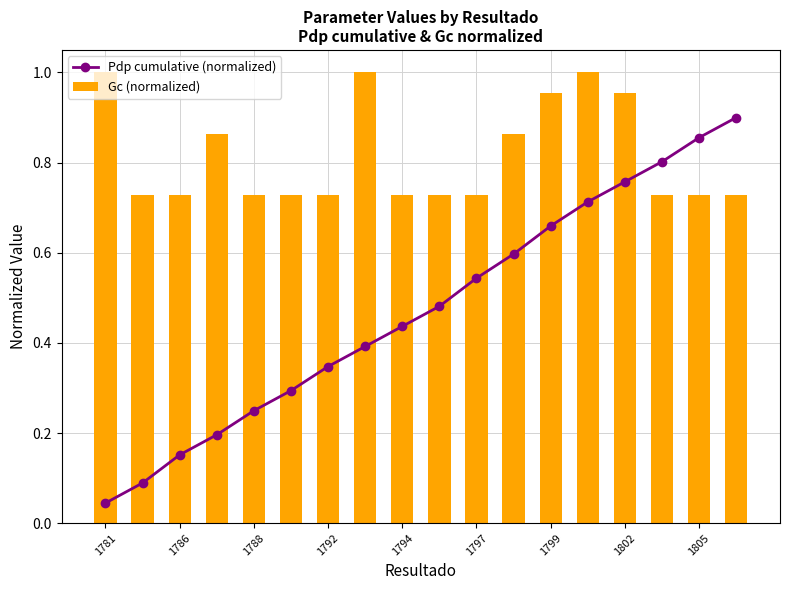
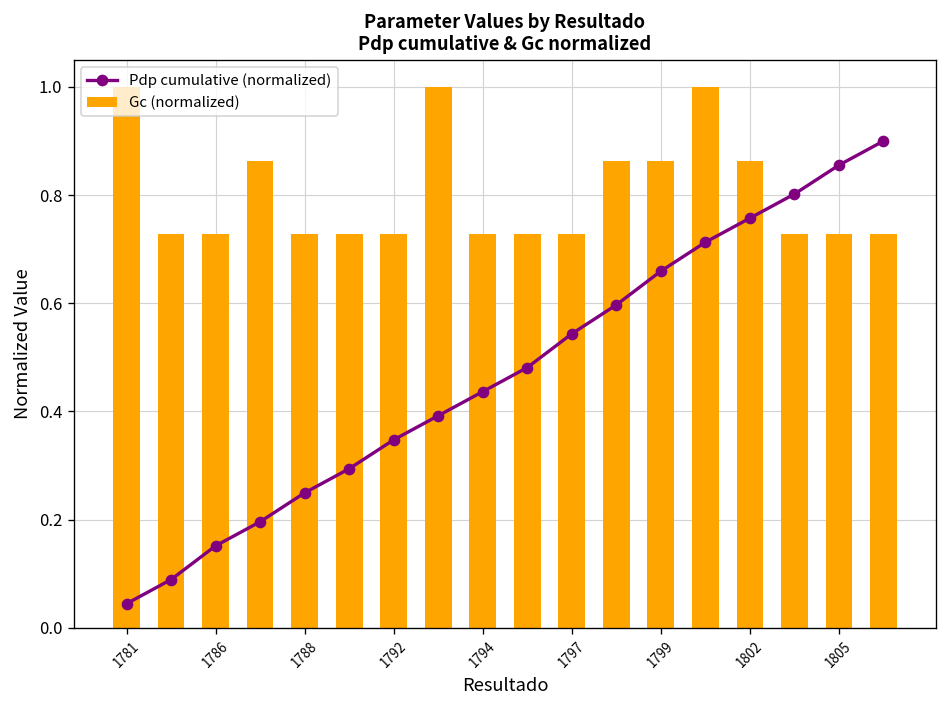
Gc (normalized), 1799: 0.95 -> 0.86
Gc (normalized), 1802: 0.95 -> 0.86
